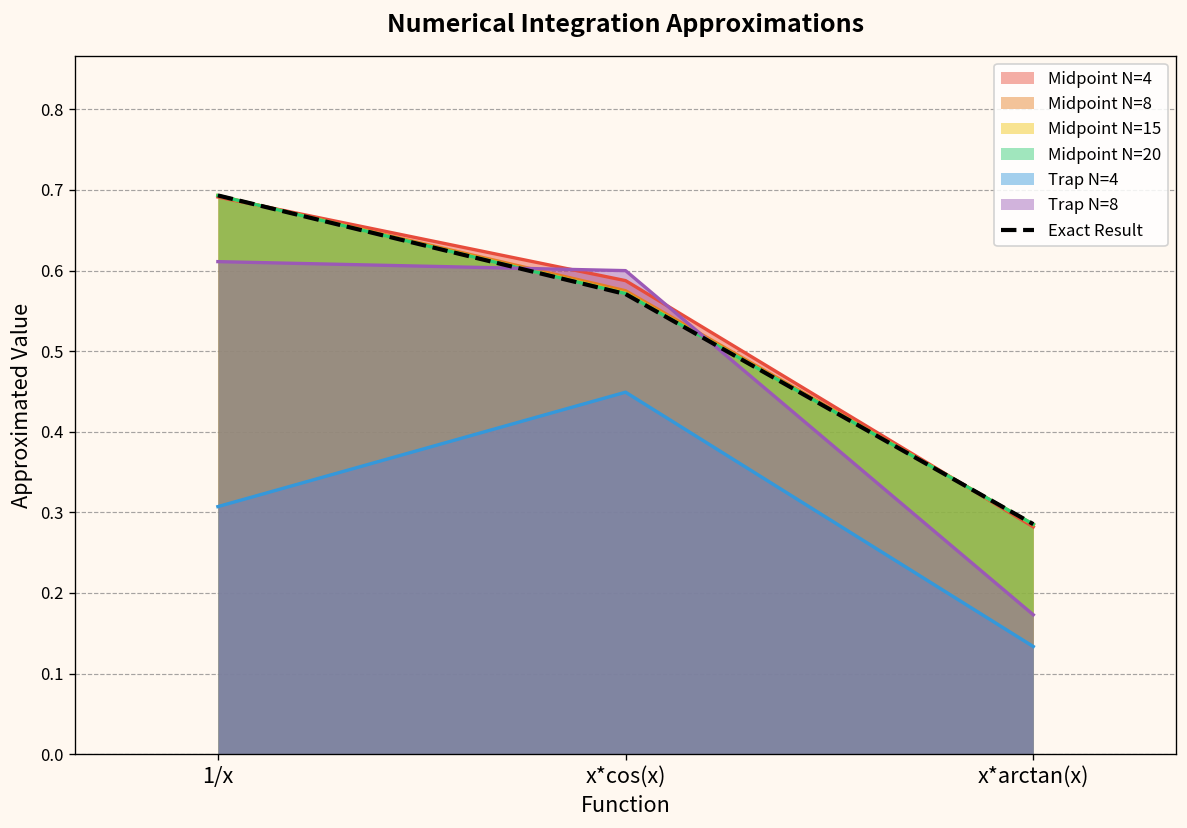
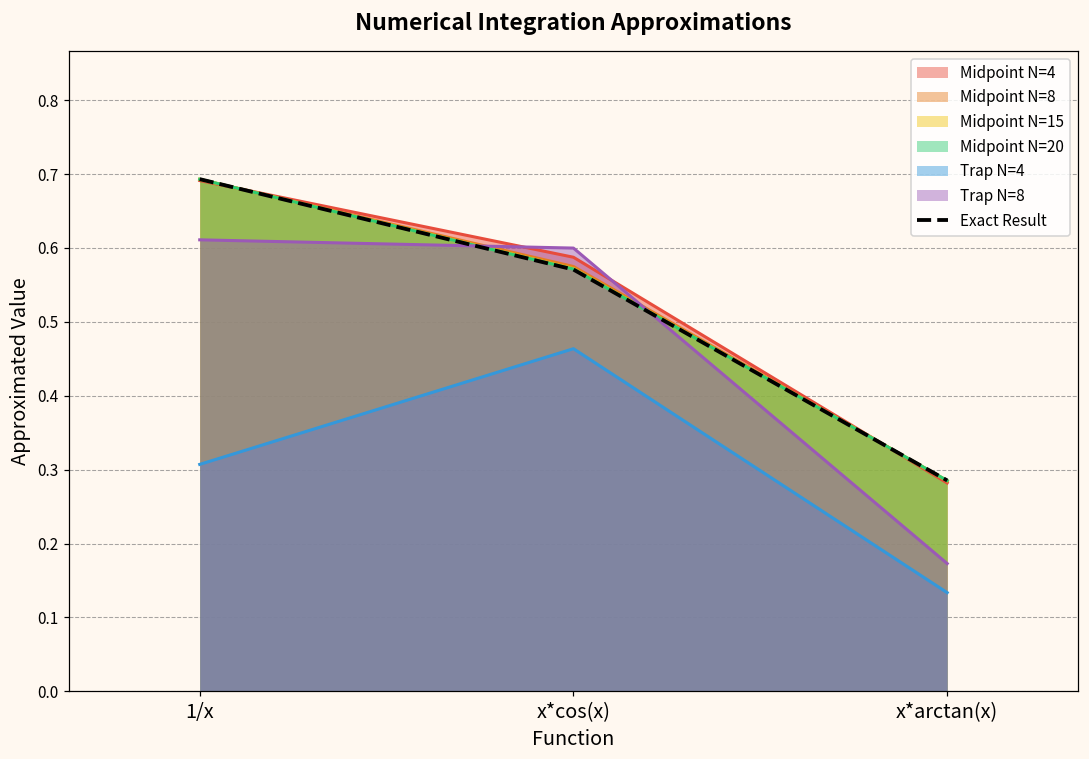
Trap N=4, x*cos(x): 0.45 -> 0.46
